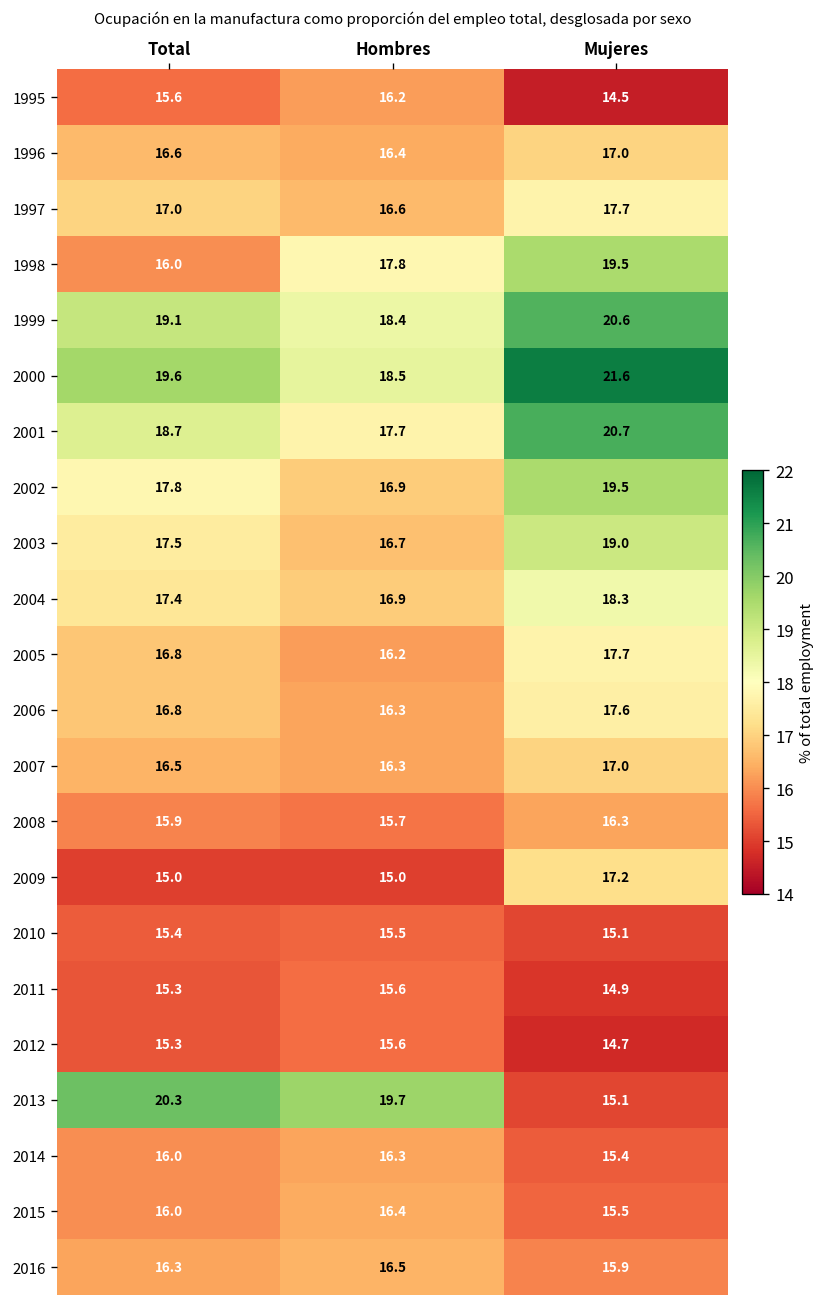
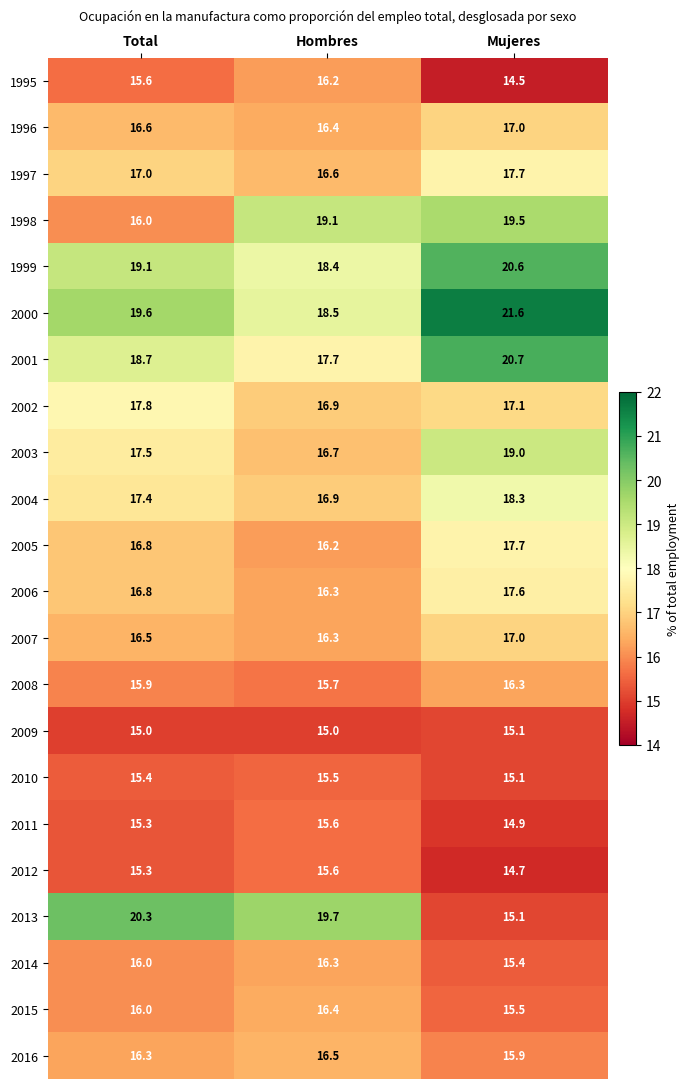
1998, Hombres: 17.8 -> 19.1
2002, Mujeres: 19.5 -> 17.1
2009, Mujeres: 17.2 -> 15.1
